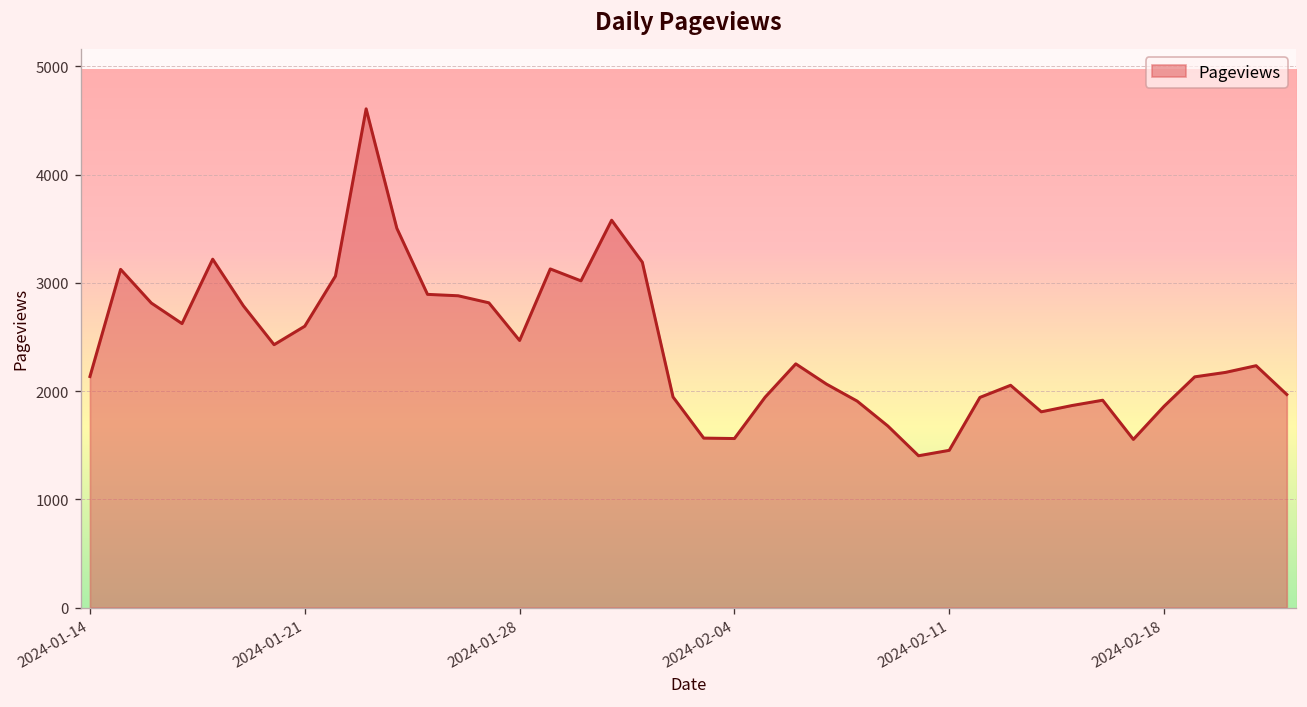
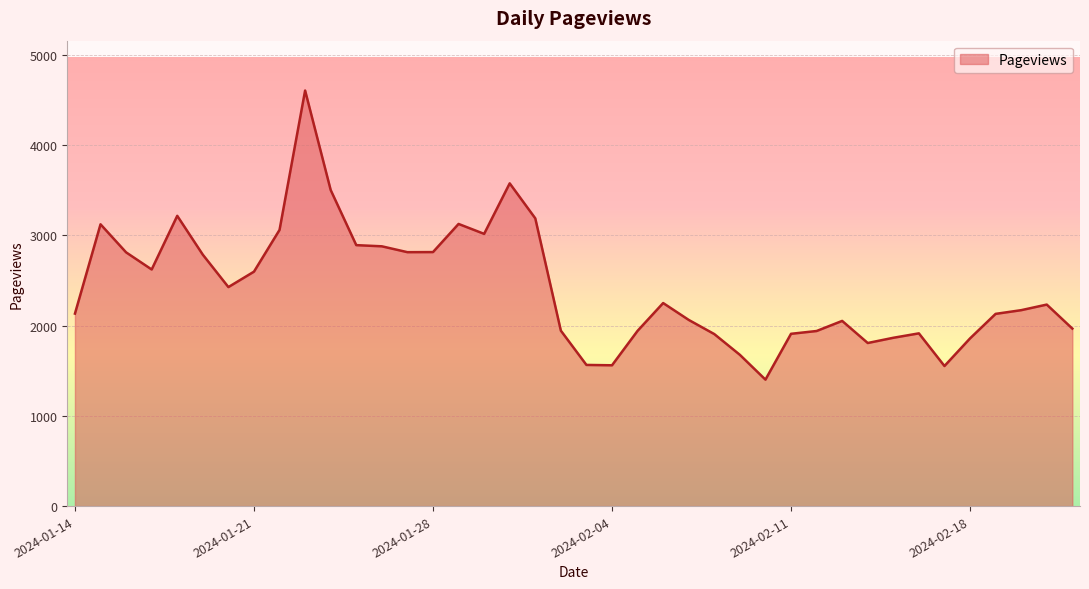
2024-01-28: 2500 -> 2800
2024-02-11: 1500 -> 1900
